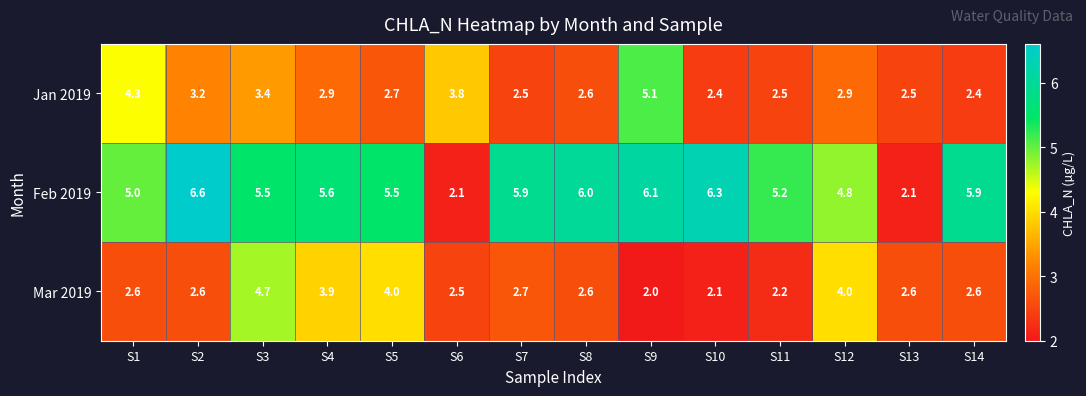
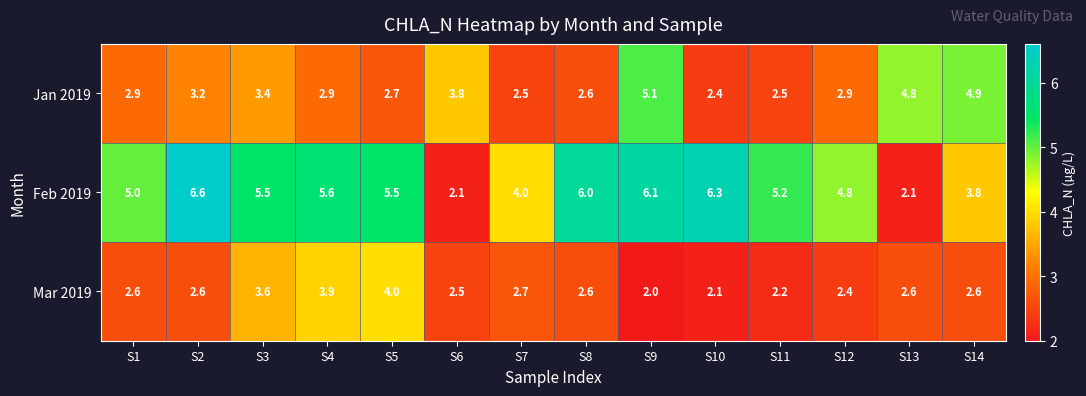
Jan 2019, S1: 4.3 -> 2.9
Jan 2019, S13: 2.5 -> 4.8
Jan 2019, S14: 2.4 -> 4.9
Feb 2019, S7: 5.9 -> 4.0
Feb 2019, S14: 5.9 -> 3.8
Mar 2019, S3: 4.7 -> 3.6
Mar 2019, S12: 4.0 -> 2.4
